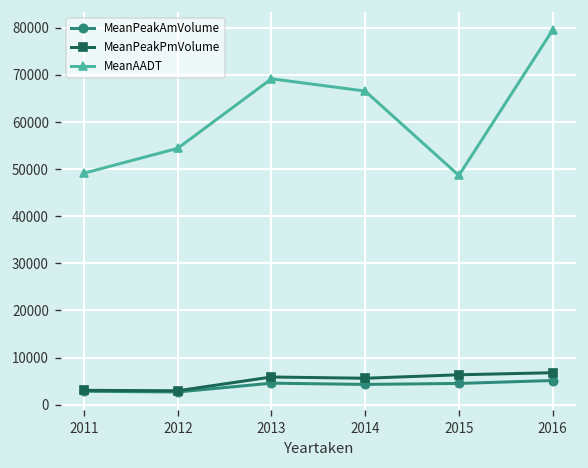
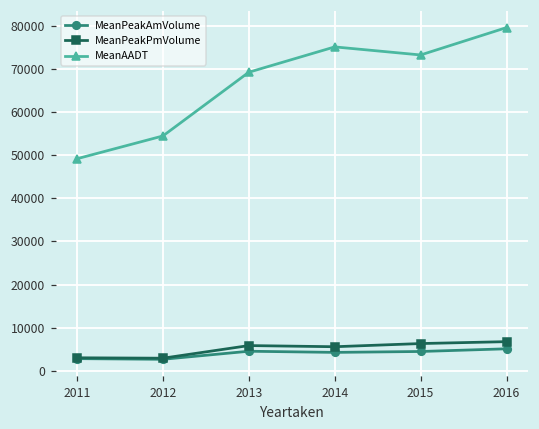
MeanAADT, 2014: 67000 -> 75000
MeanAADT, 2015: 49000 -> 73000
